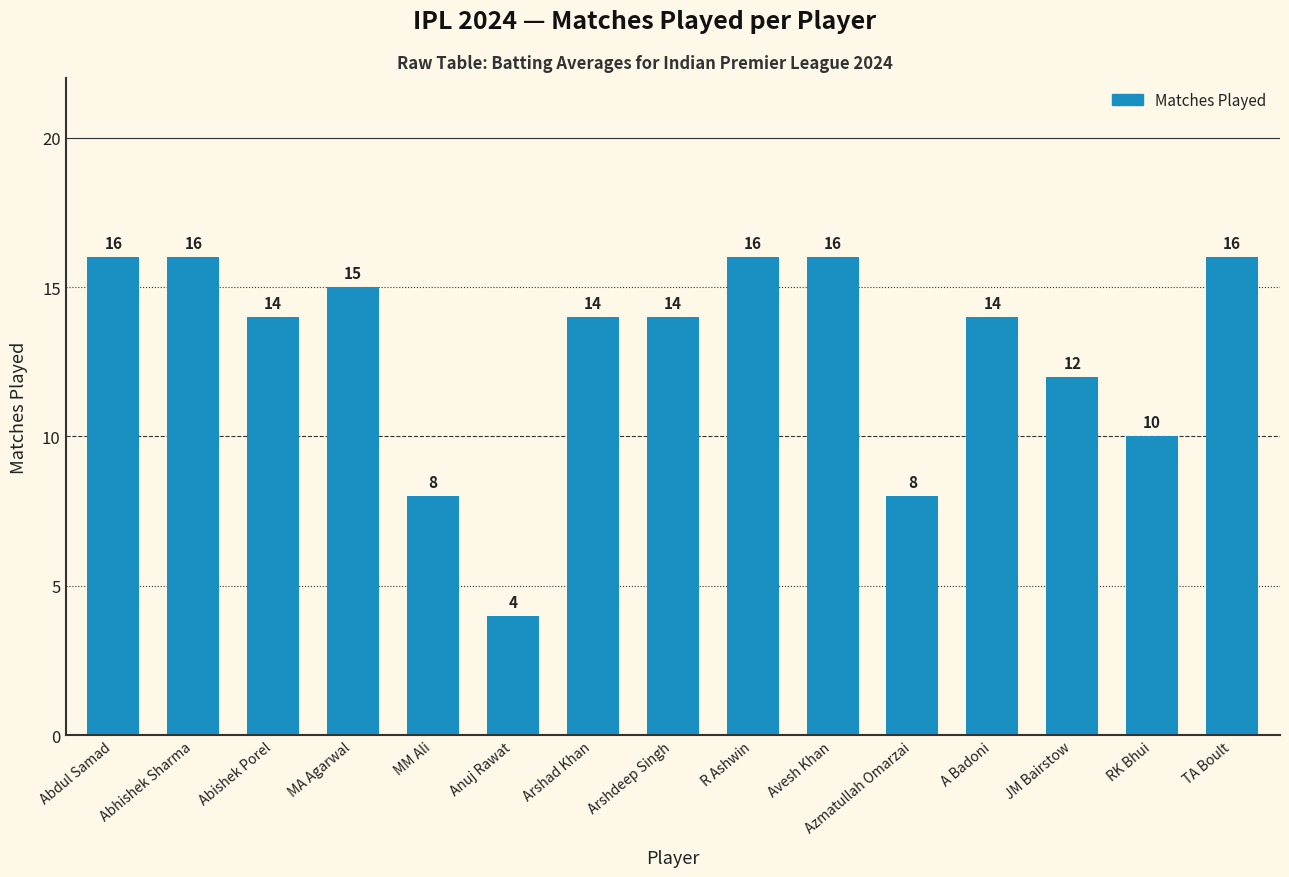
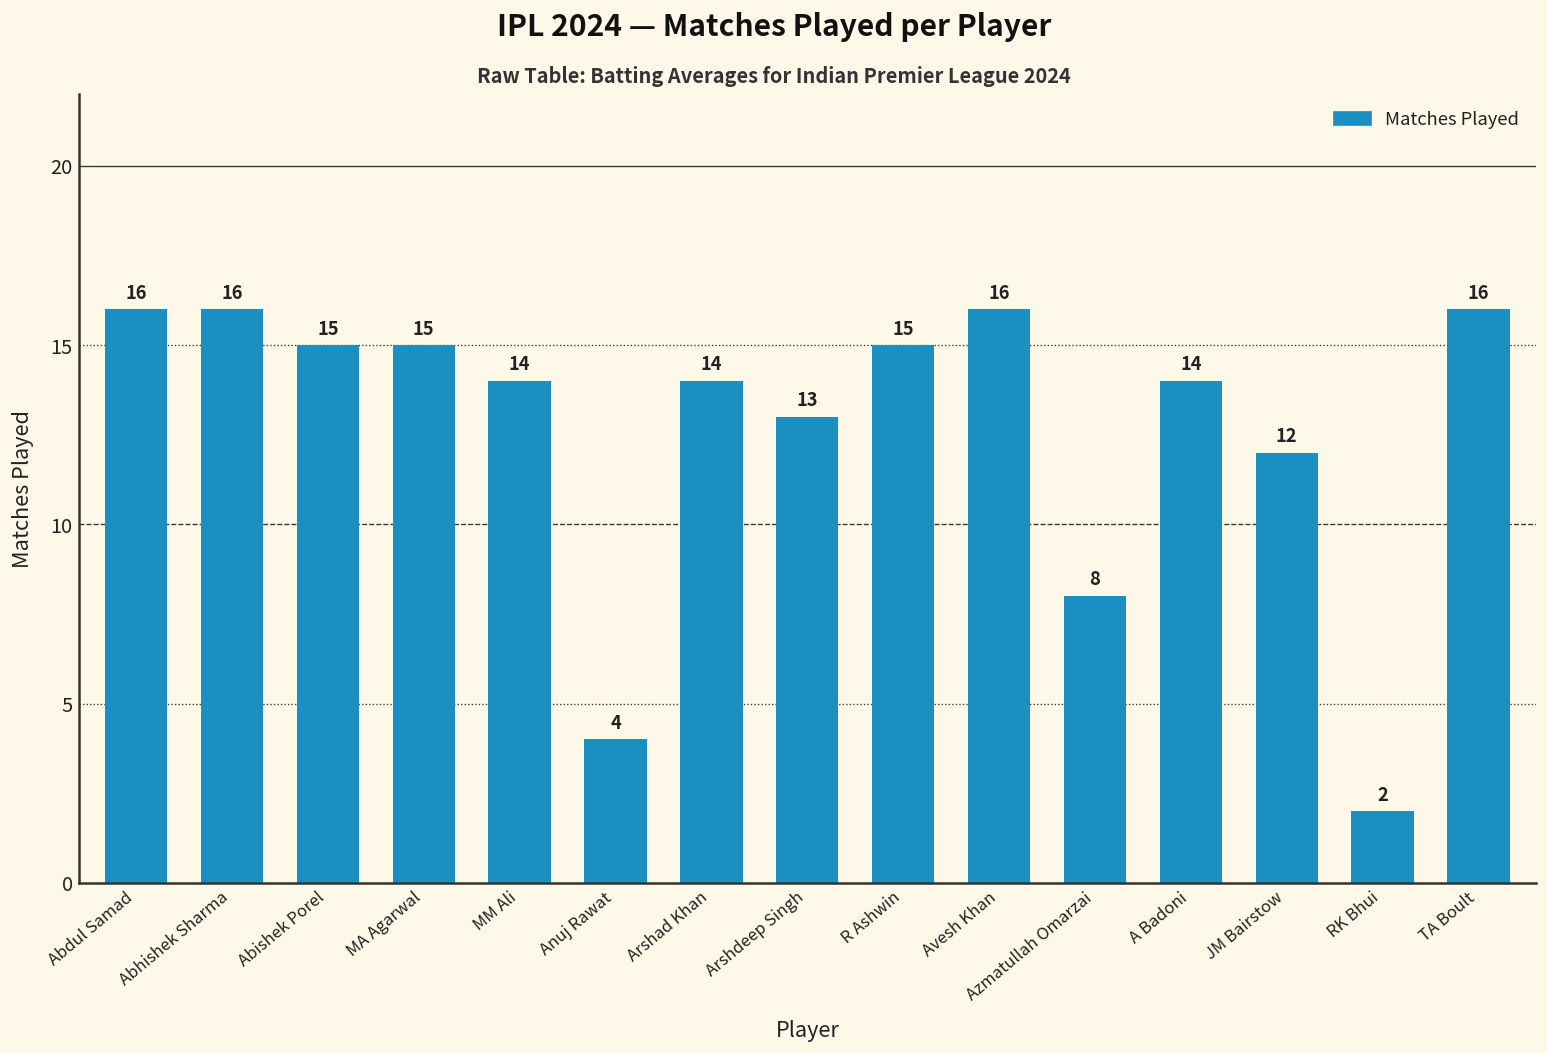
Abishek Porel: 14 -> 15
MM Ali: 8 -> 14
Arshdeep Singh: 14 -> 13
R Ashwin: 16 -> 15
RK Bhui: 10 -> 2
